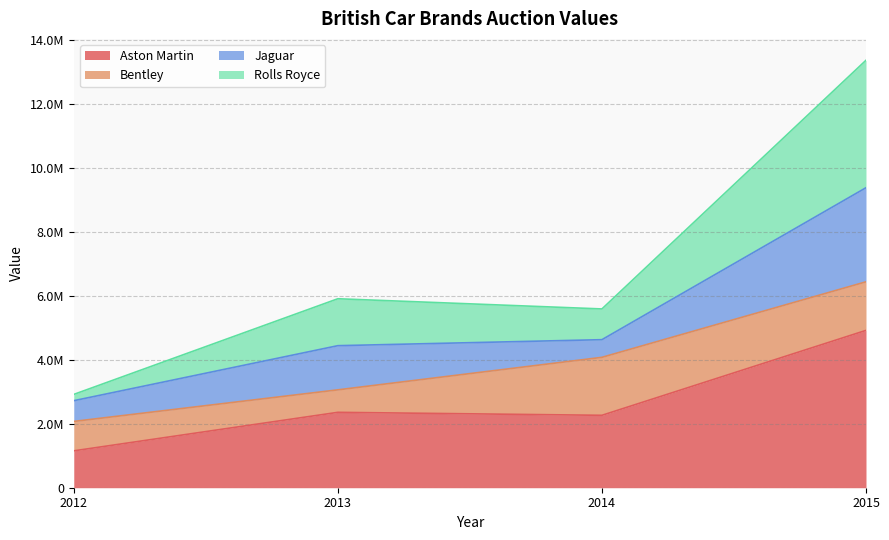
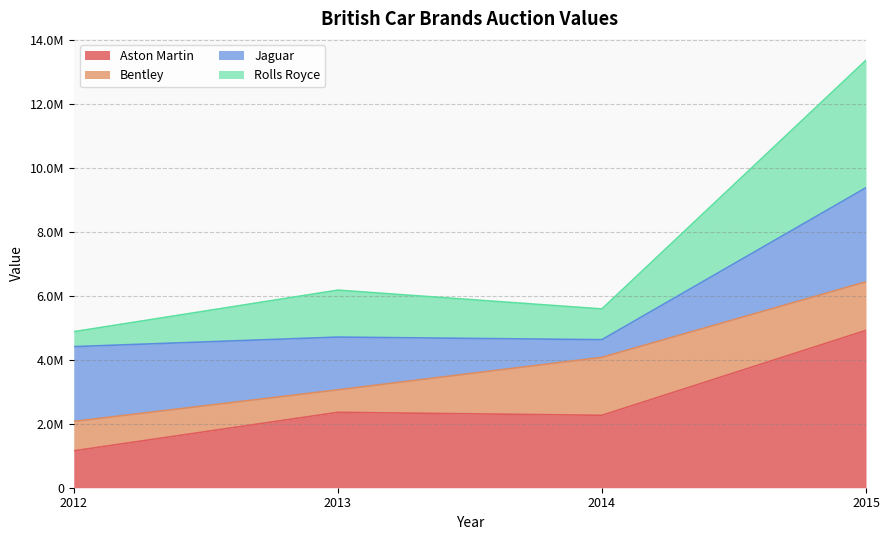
Jaguar, 2012: 600000 -> 2300000
Rolls Royce, 2012: 200000 -> 500000
Jaguar, 2013: 1400000 -> 1600000
